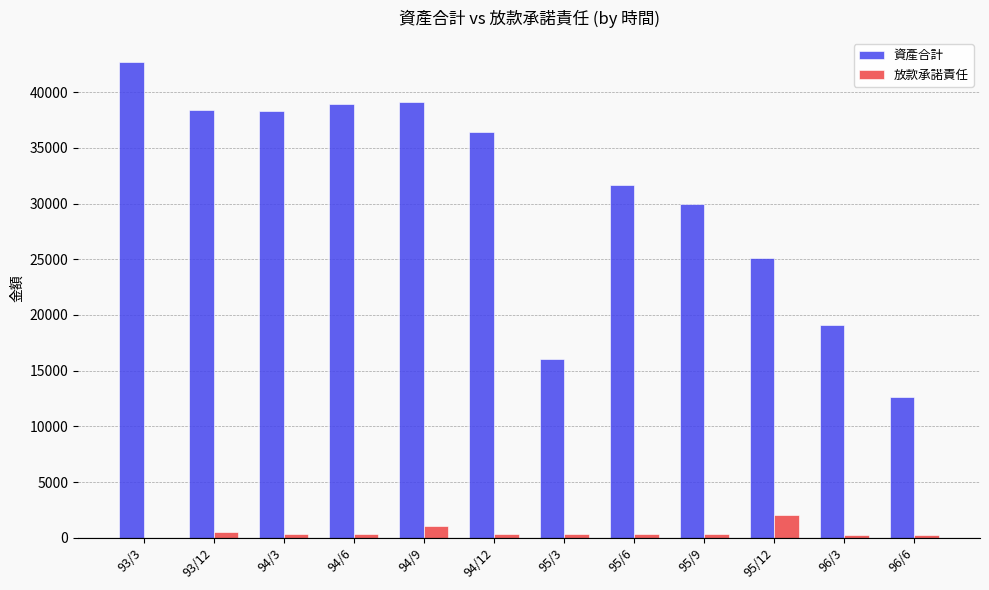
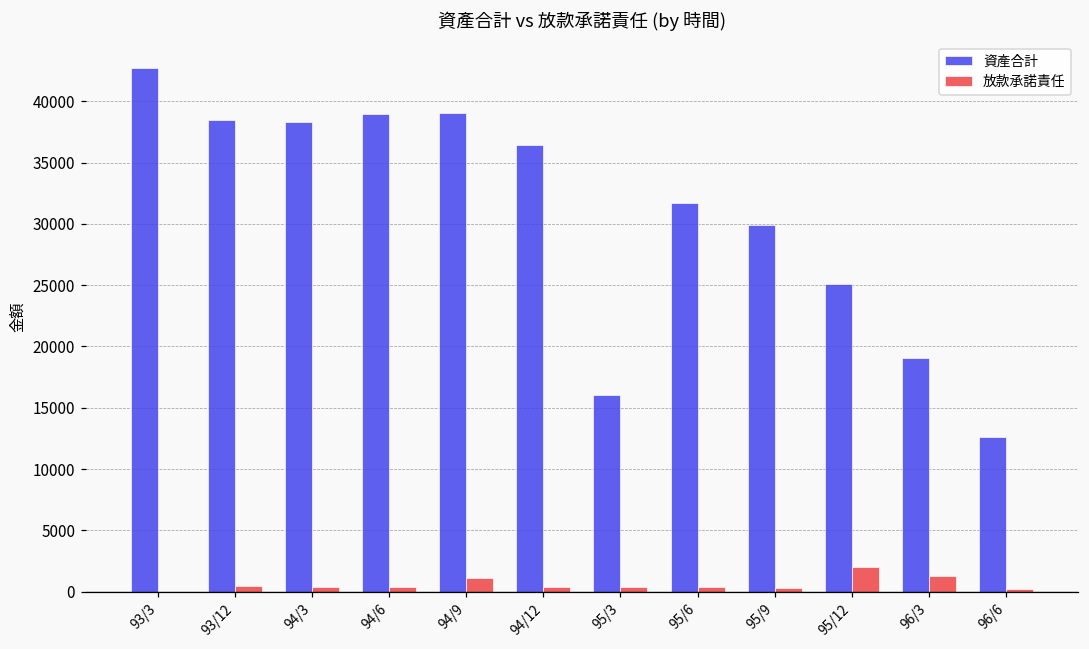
放款承諾責任, 96/3: 200 -> 1300
